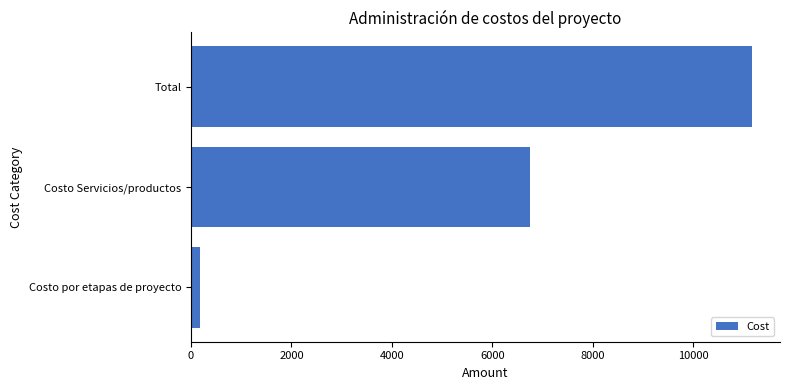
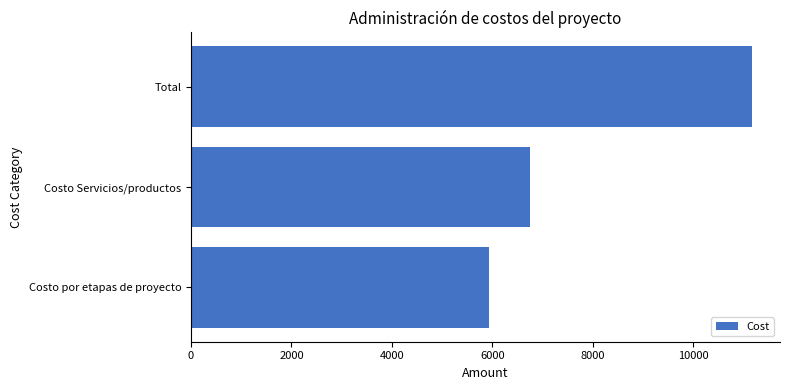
Costo por etapas de proyecto: 200 -> 5900
